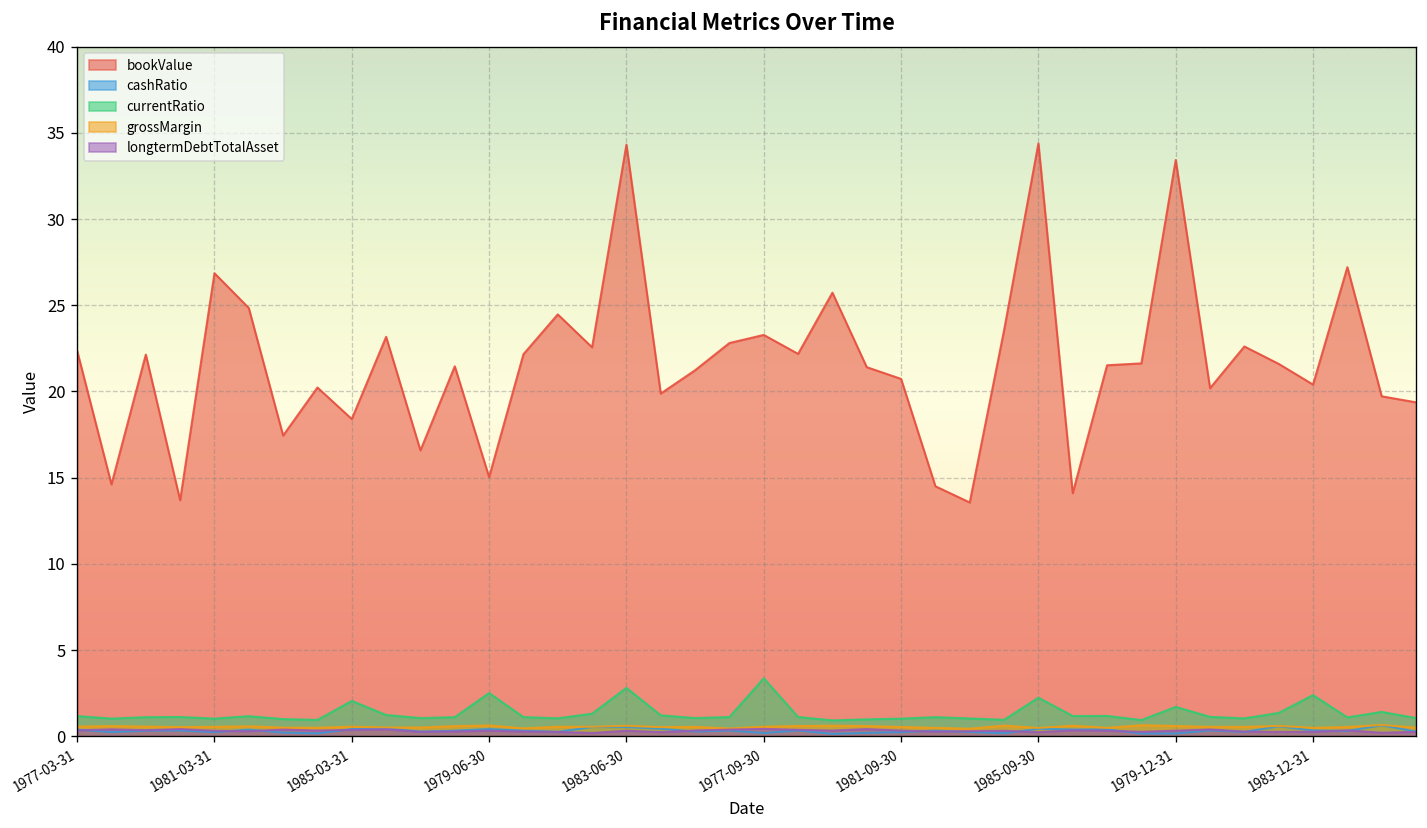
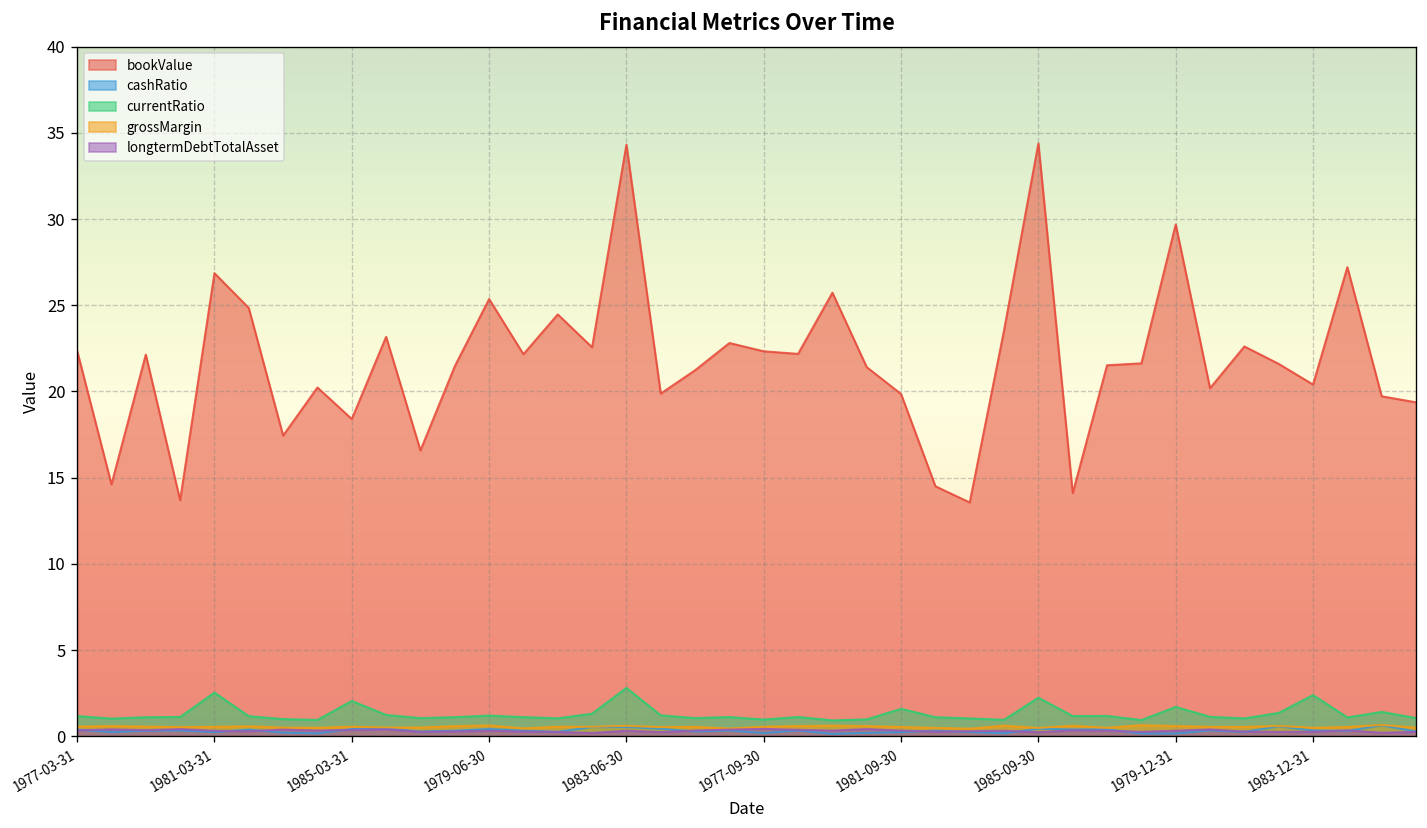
currentRatio, 1981-03-31: 1.0 -> 2.5
bookValue, 1979-06-30: 15.0 -> 25.4
currentRatio, 1979-06-30: 2.5 -> 1.2
bookValue, 1977-09-30: 23.3 -> 22.3
currentRatio, 1977-09-30: 3.4 -> 1.0
bookValue, 1981-09-30: 20.7 -> 19.9
currentRatio, 1981-09-30: 1.0 -> 1.6
bookValue, 1979-12-31: 33.4 -> 29.7
